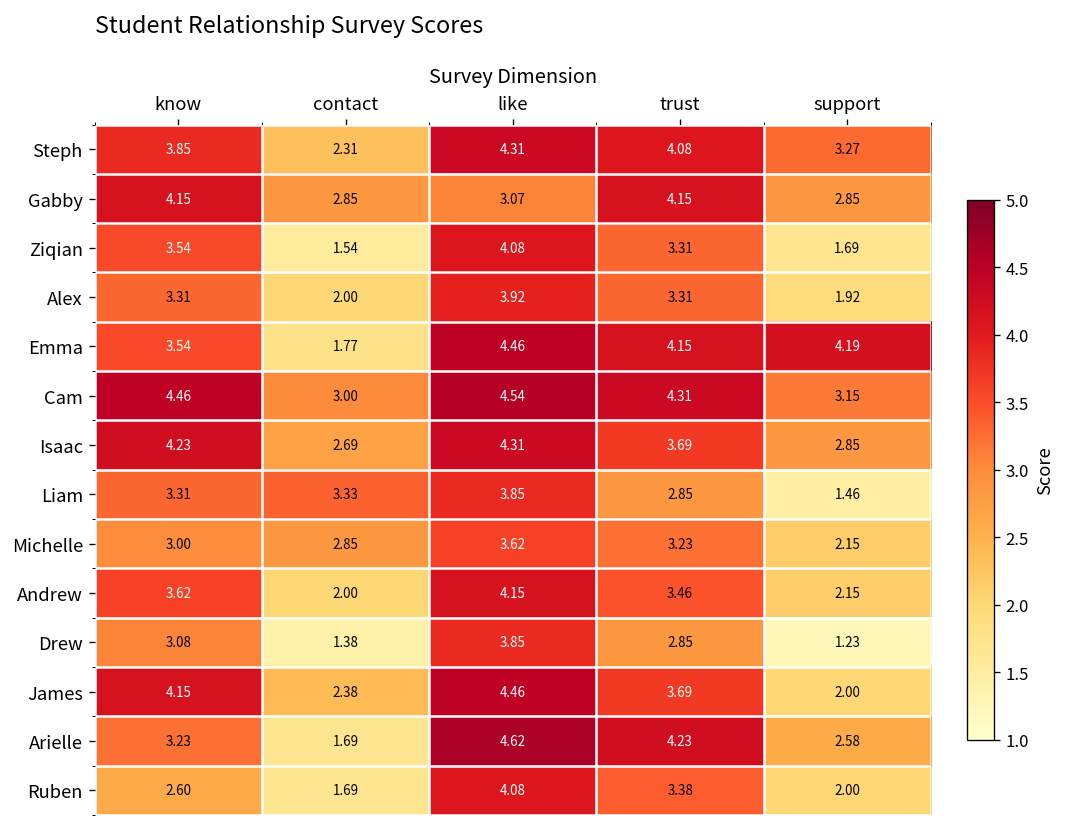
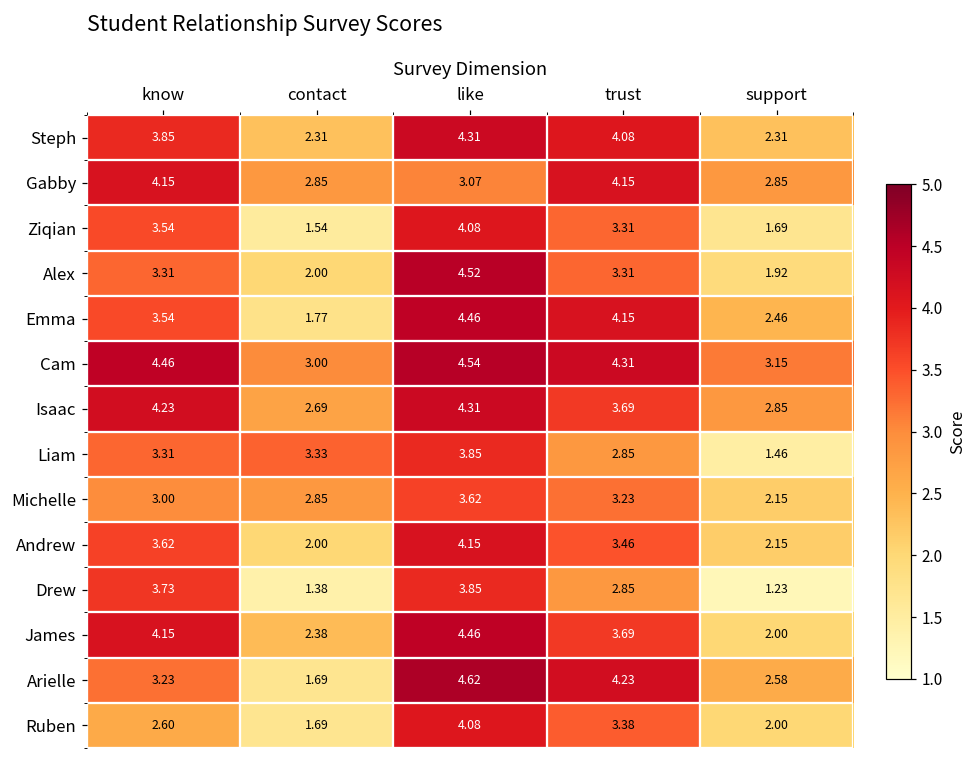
Steph, support: 3.27 -> 2.31
Alex, like: 3.92 -> 4.52
Emma, support: 4.19 -> 2.46
Drew, know: 3.08 -> 3.73
